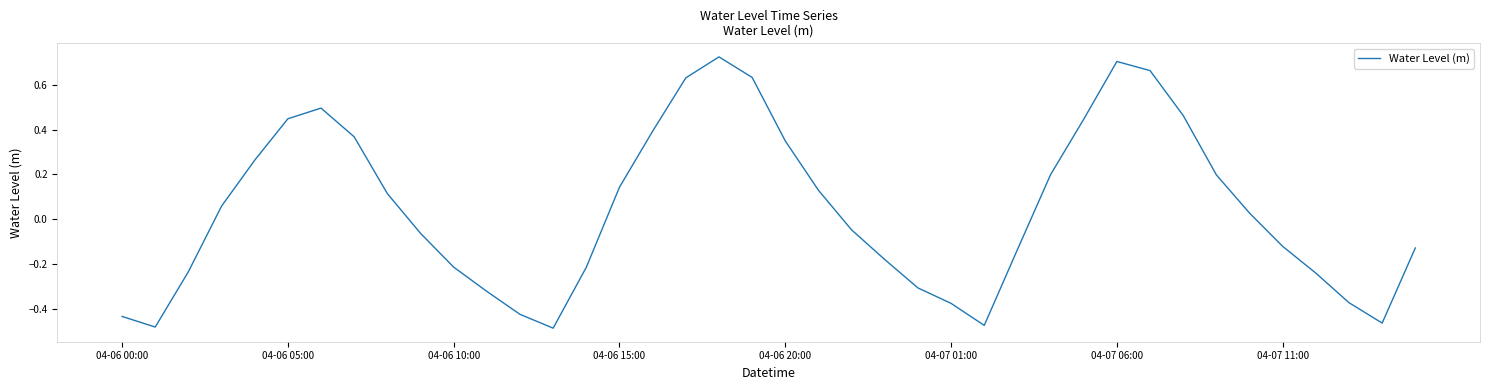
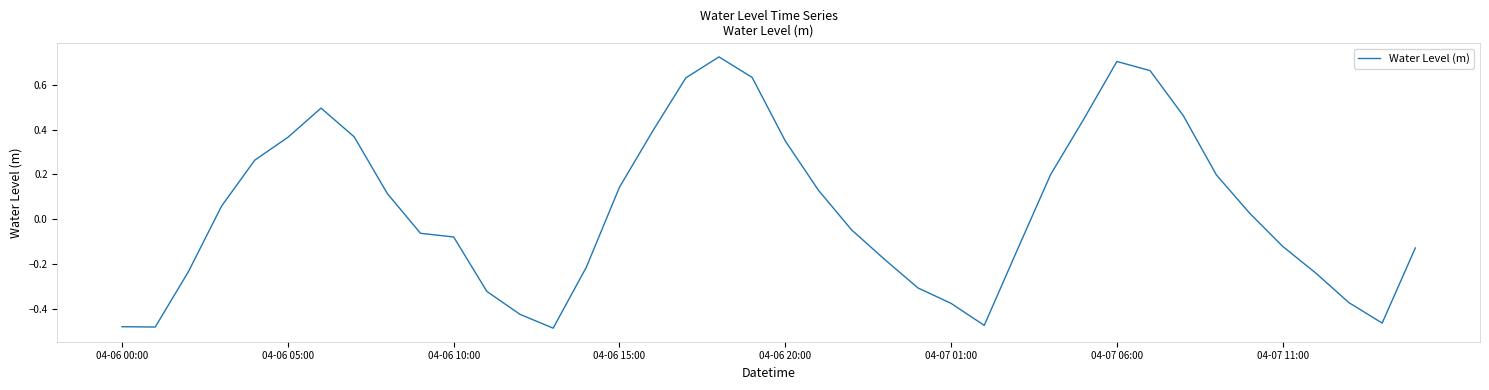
04-06 00:00: -0.44 -> -0.48
04-06 05:00: 0.45 -> 0.37
04-06 10:00: -0.21 -> -0.08
